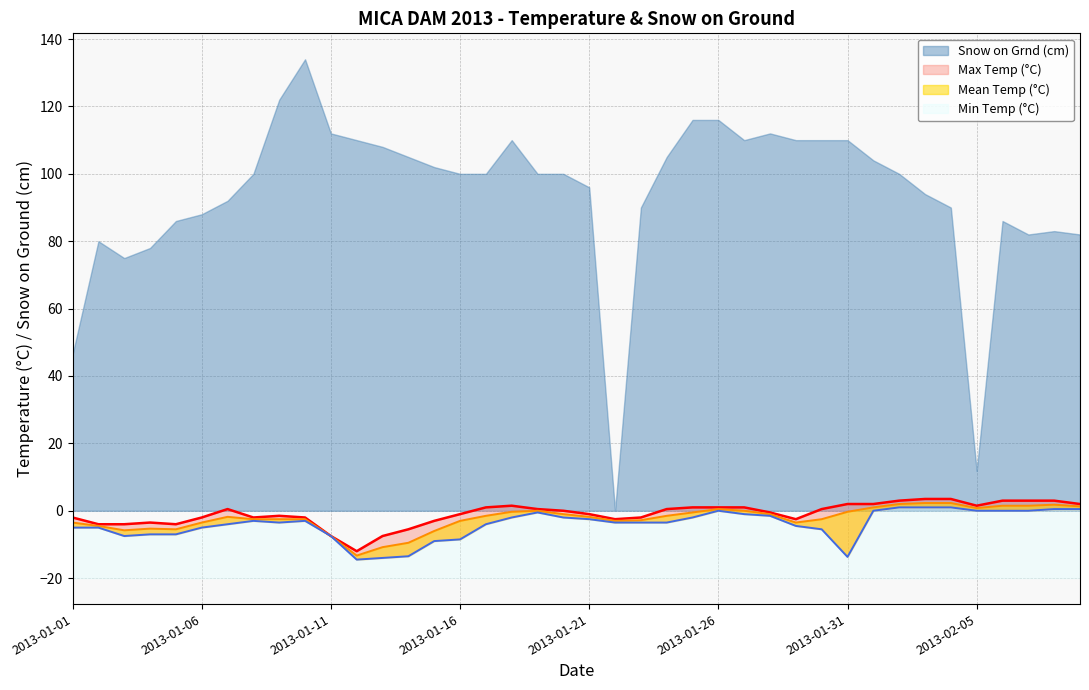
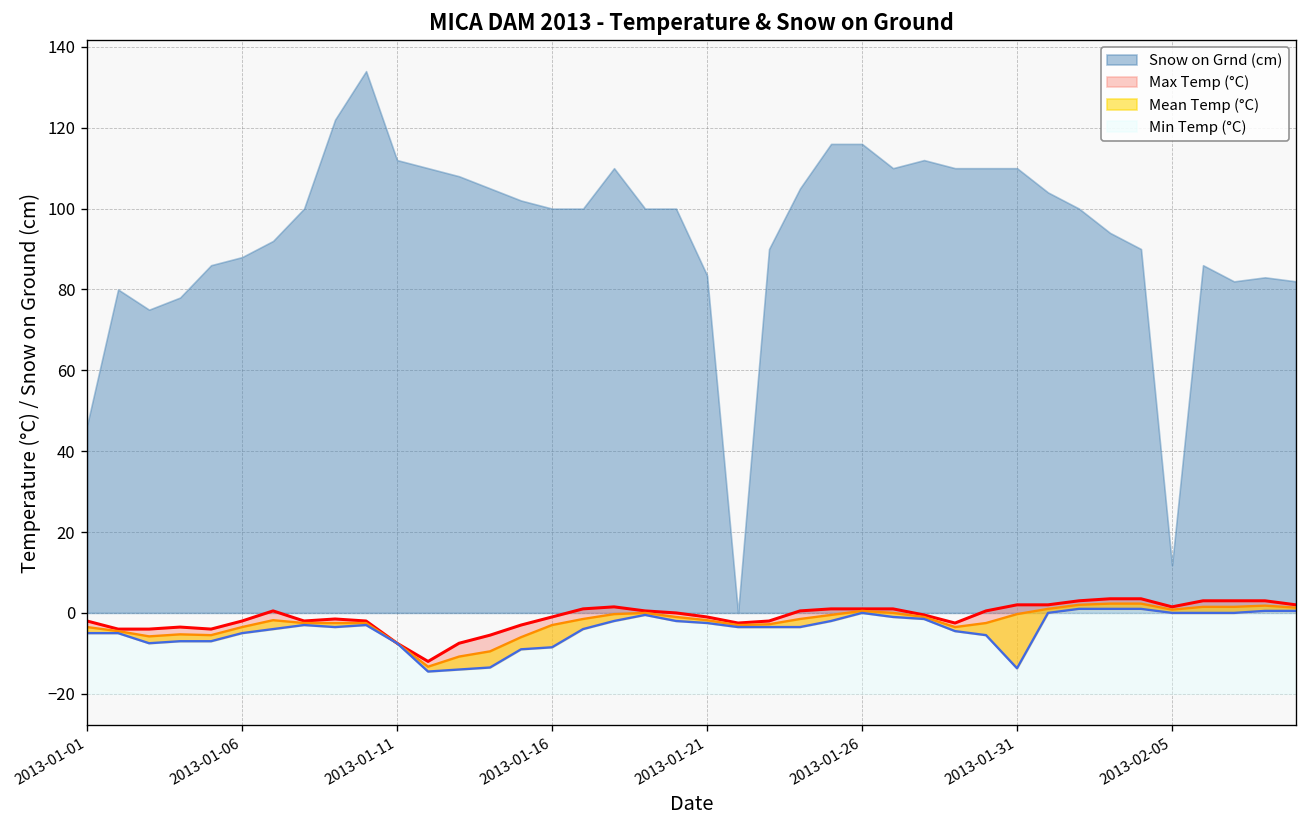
Snow on Grnd (cm), 2013-01-21: 96 -> 84
